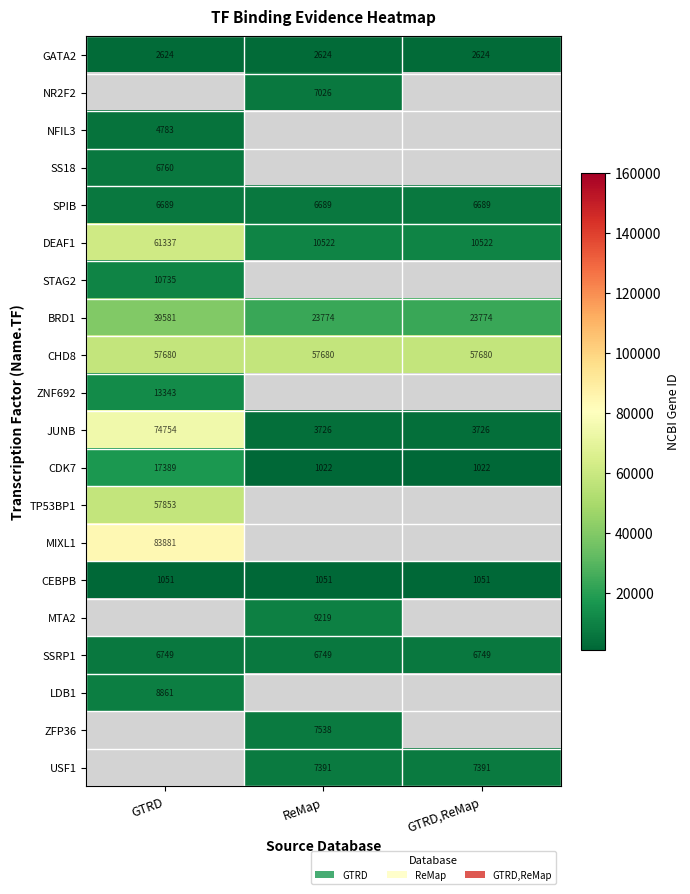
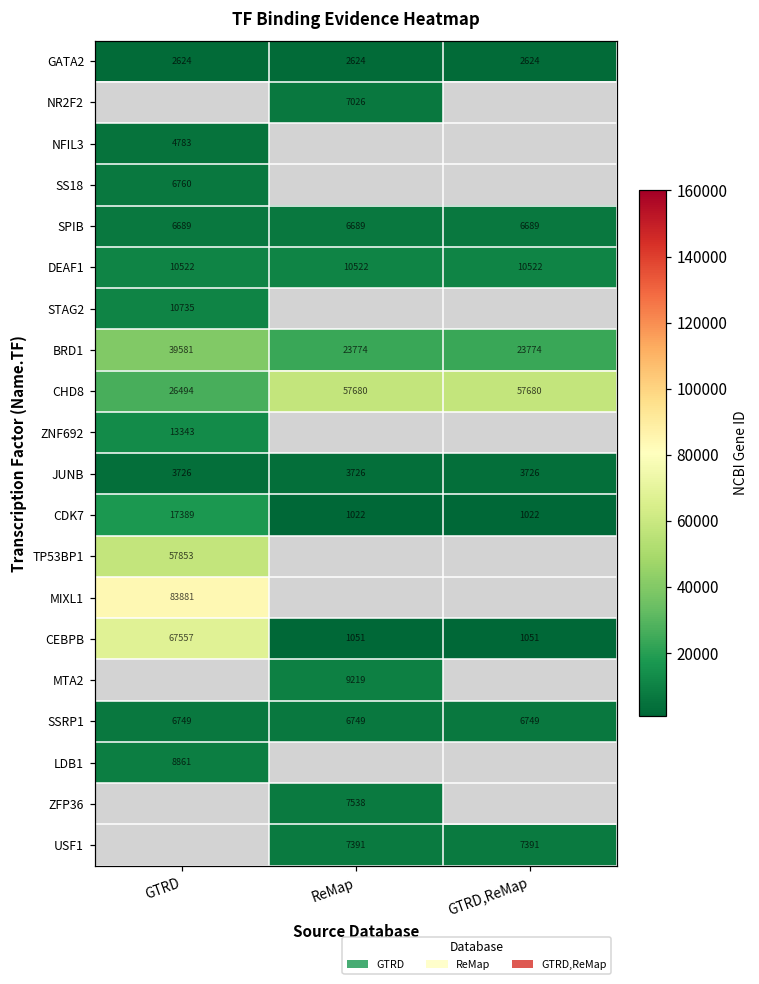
DEAF1, GTRD: 61337 -> 10522
CHD8, GTRD: 57680 -> 26494
JUNB, GTRD: 74754 -> 3726
CEBPB, GTRD: 1051 -> 67557
